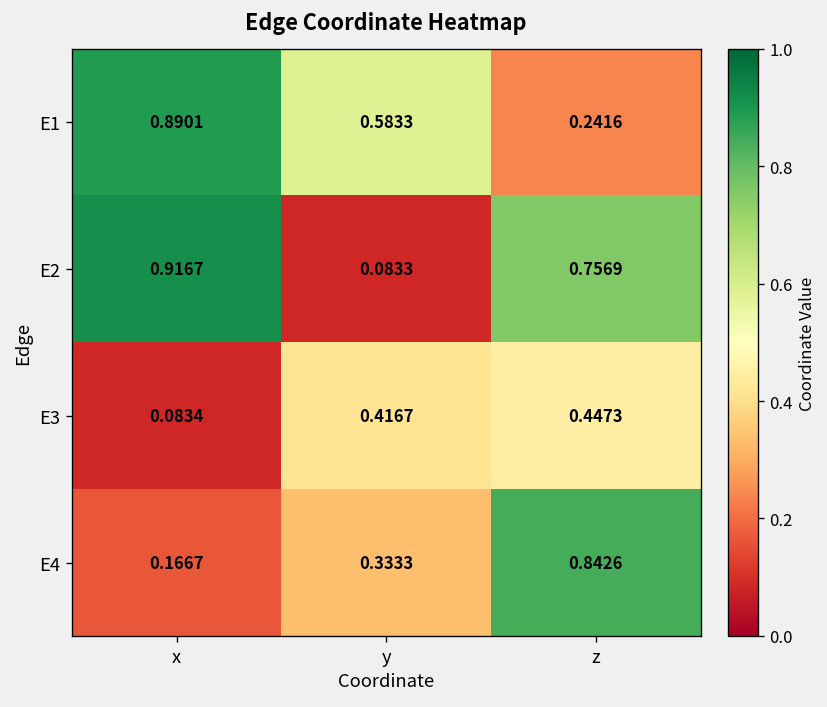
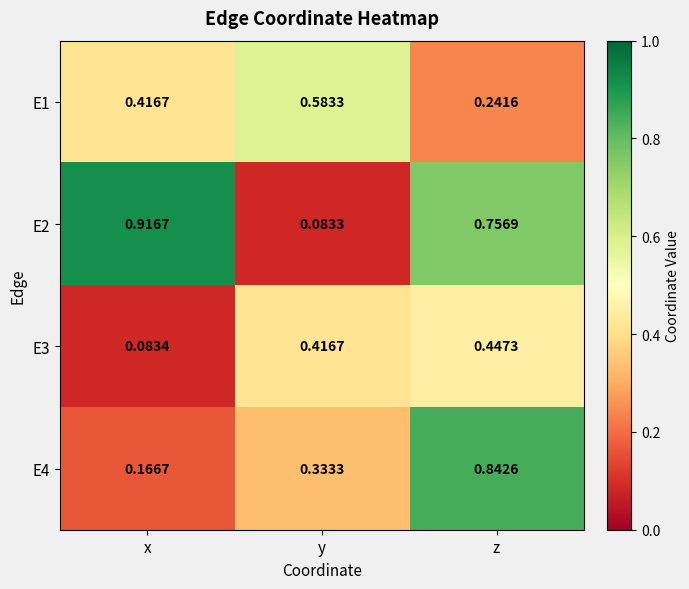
E1, x: 0.8901 -> 0.4167
